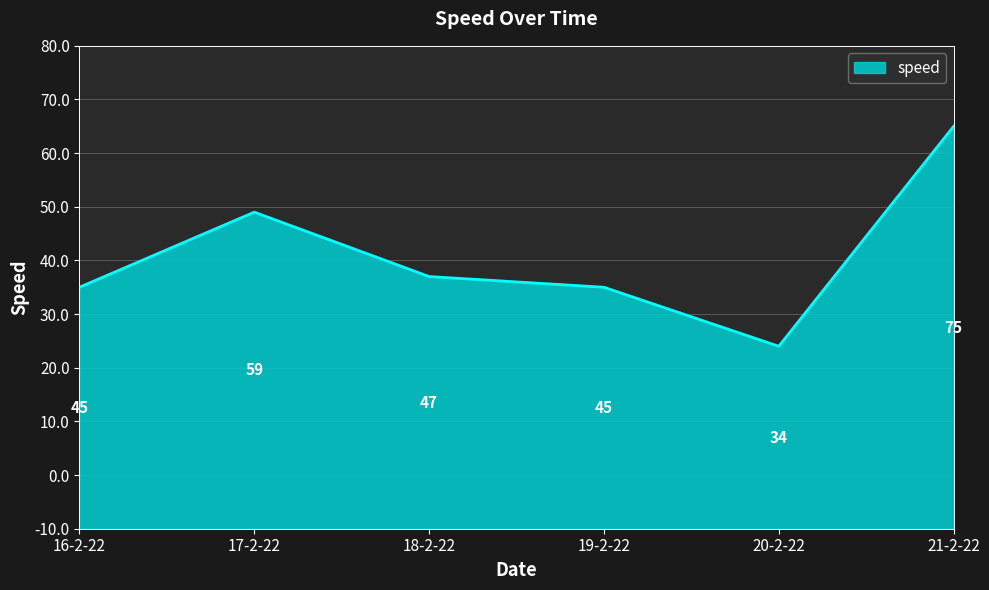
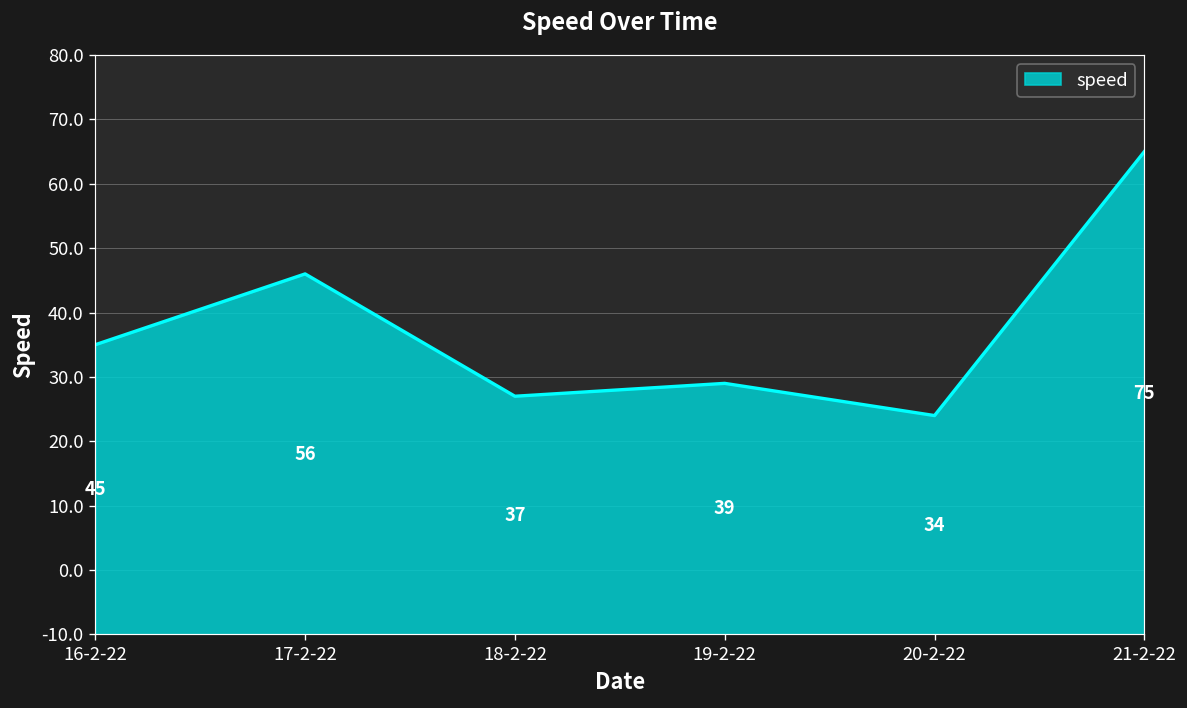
17-2-22: 59 -> 56
18-2-22: 47 -> 37
19-2-22: 45 -> 39
